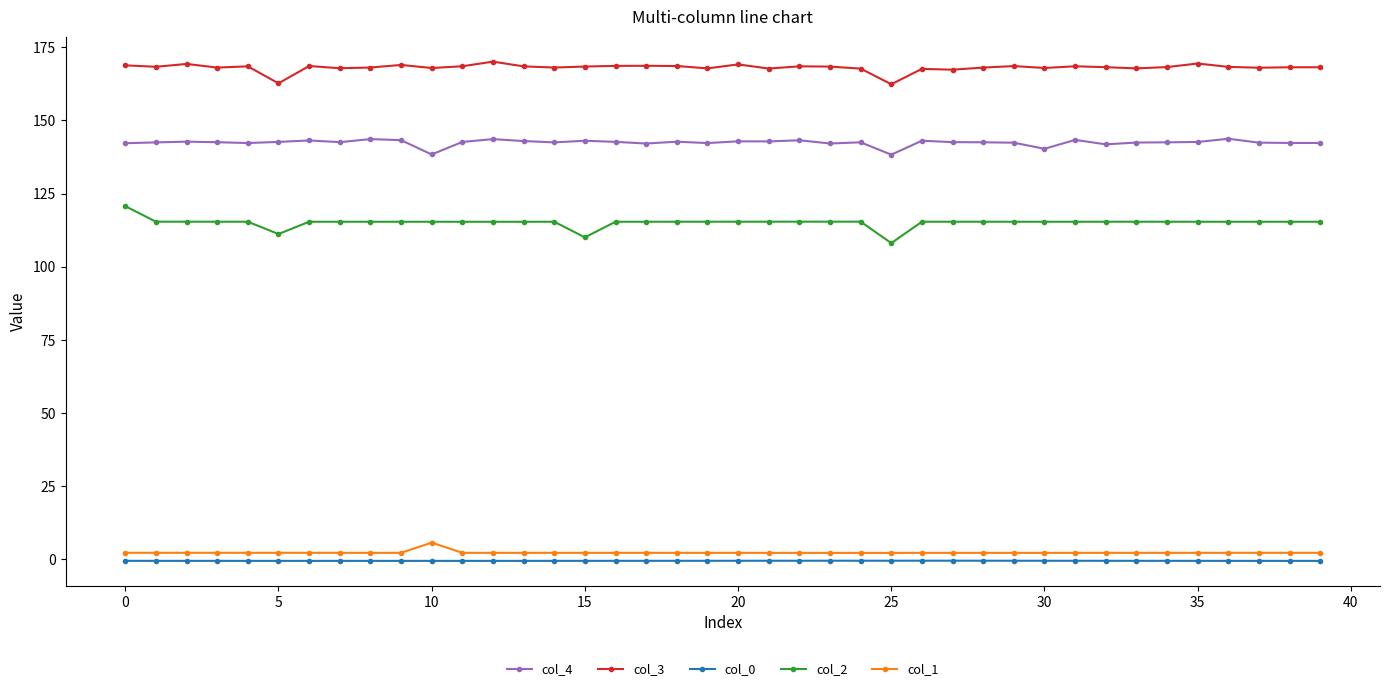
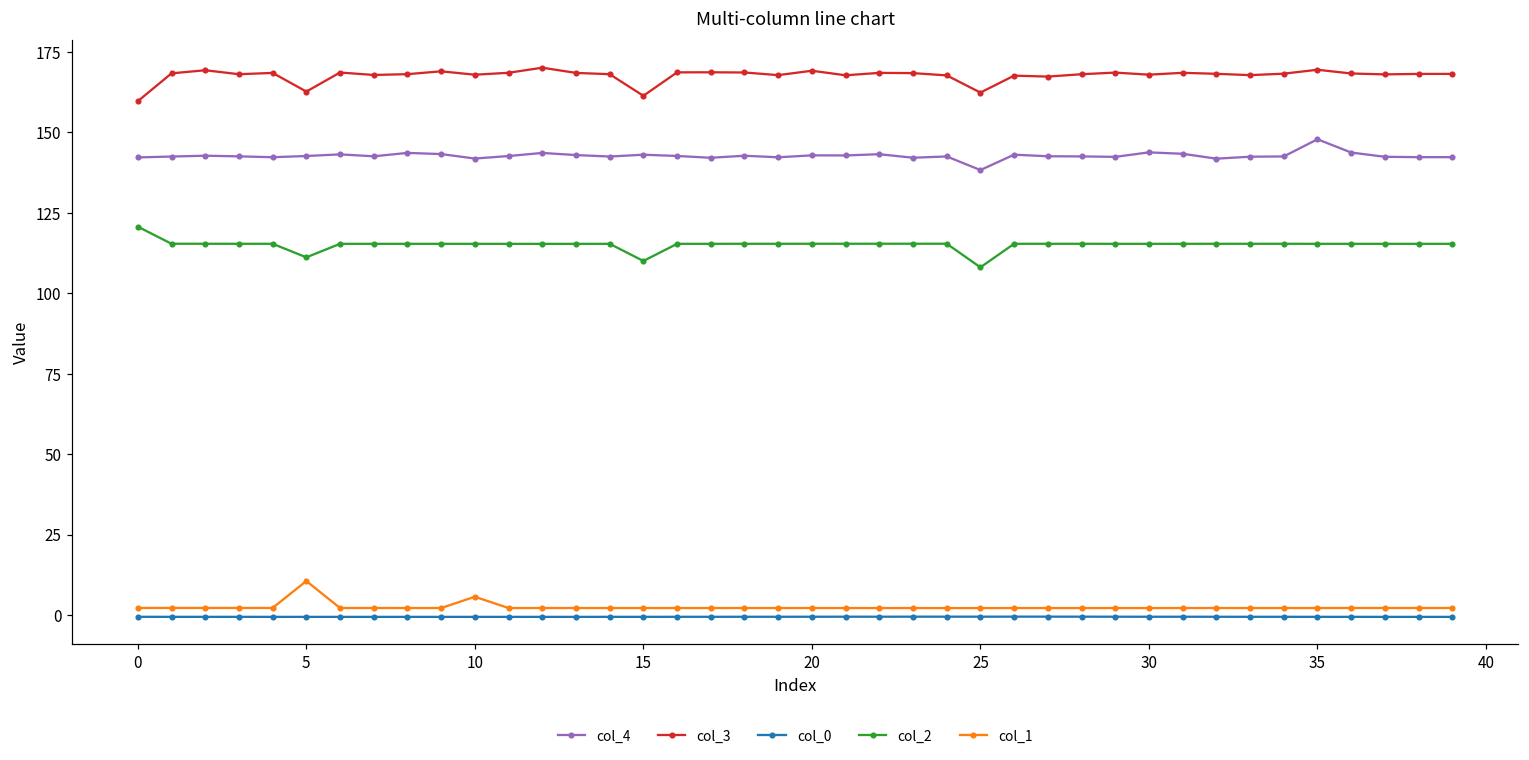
col_3, 0: 169 -> 160
col_1, 5: 2 -> 11
col_4, 10: 138 -> 142
col_3, 15: 168 -> 161
col_4, 30: 140 -> 144
col_4, 35: 143 -> 148
